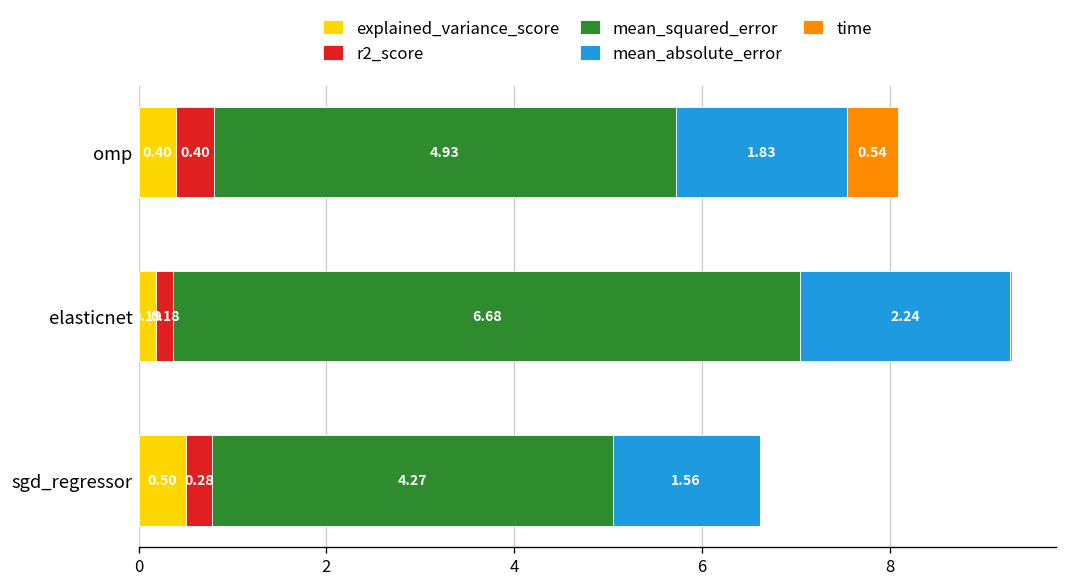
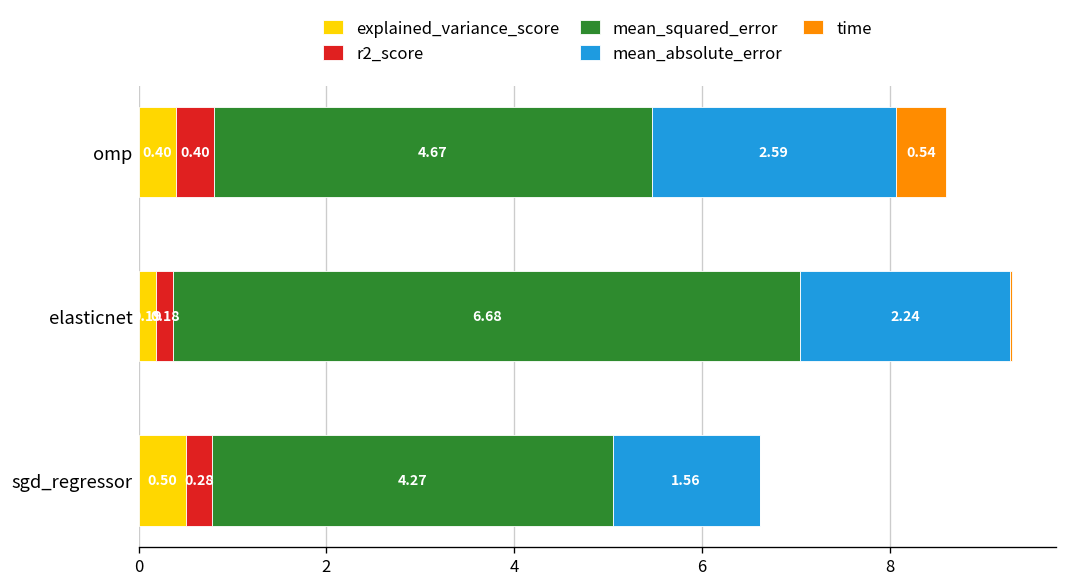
mean_squared_error, omp: 4.93 -> 4.67
mean_absolute_error, omp: 1.83 -> 2.59
